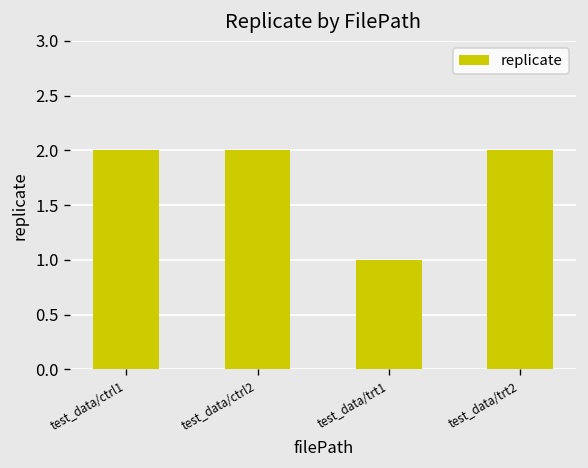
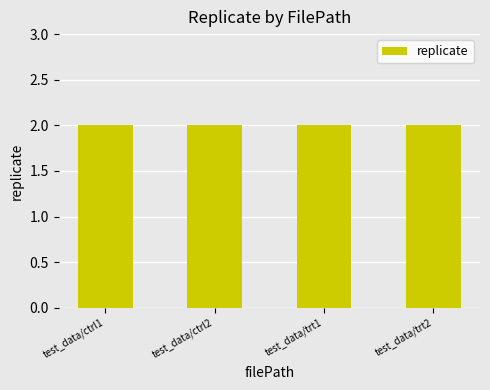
test_data/trt1: 1 -> 2
